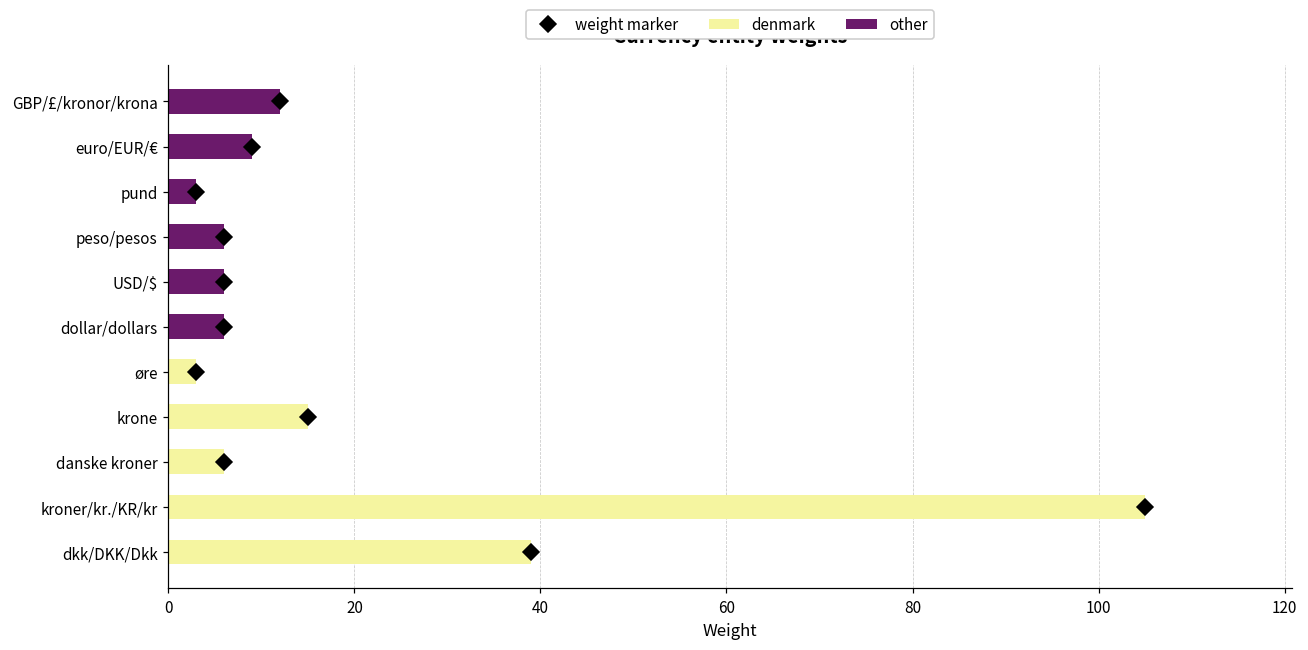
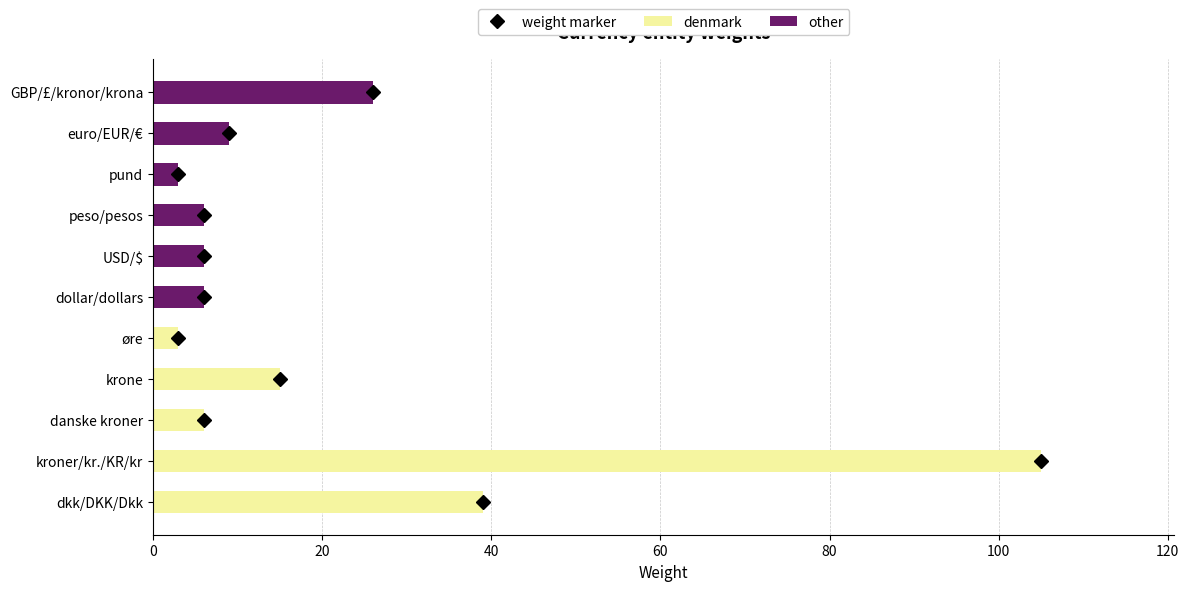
other, GBP/£/kronor/krona: 12 -> 26
